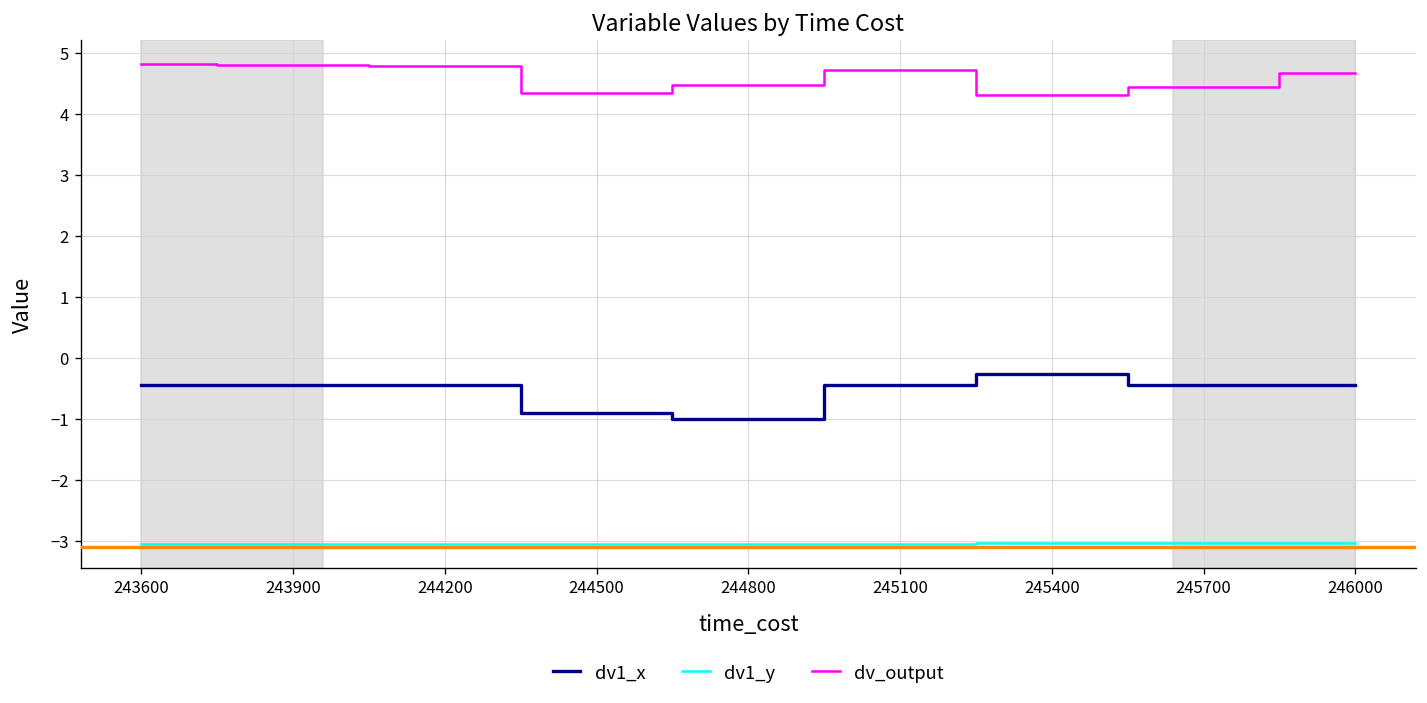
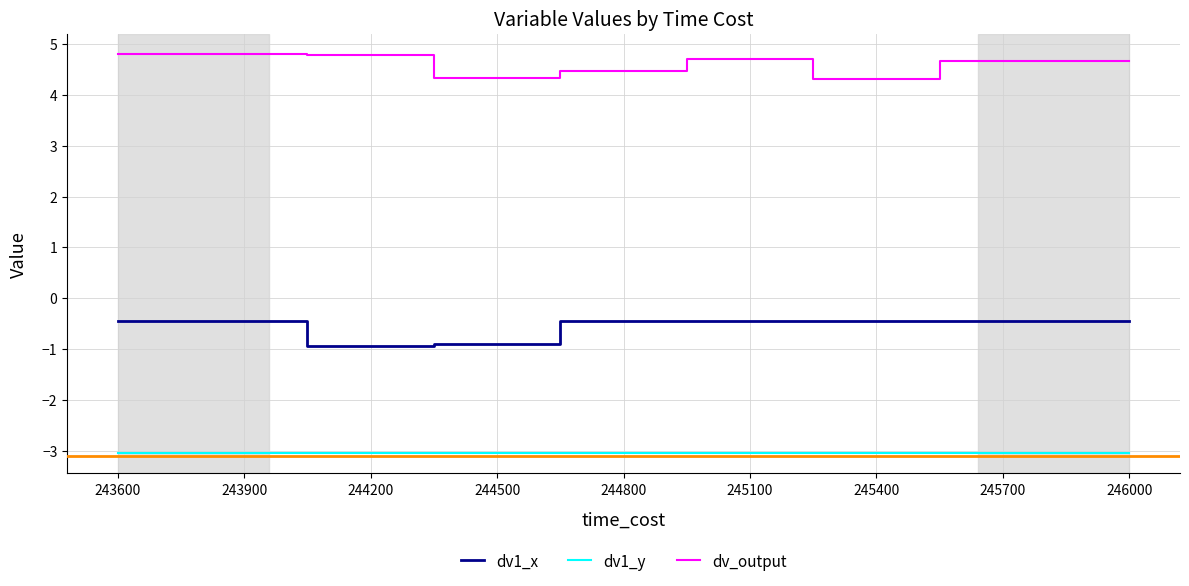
dv1_x, 244200: -0.5 -> -0.9
dv1_x, 244800: -1.0 -> -0.5
dv1_x, 245400: -0.3 -> -0.4
dv_output, 245700: 4.4 -> 4.7
